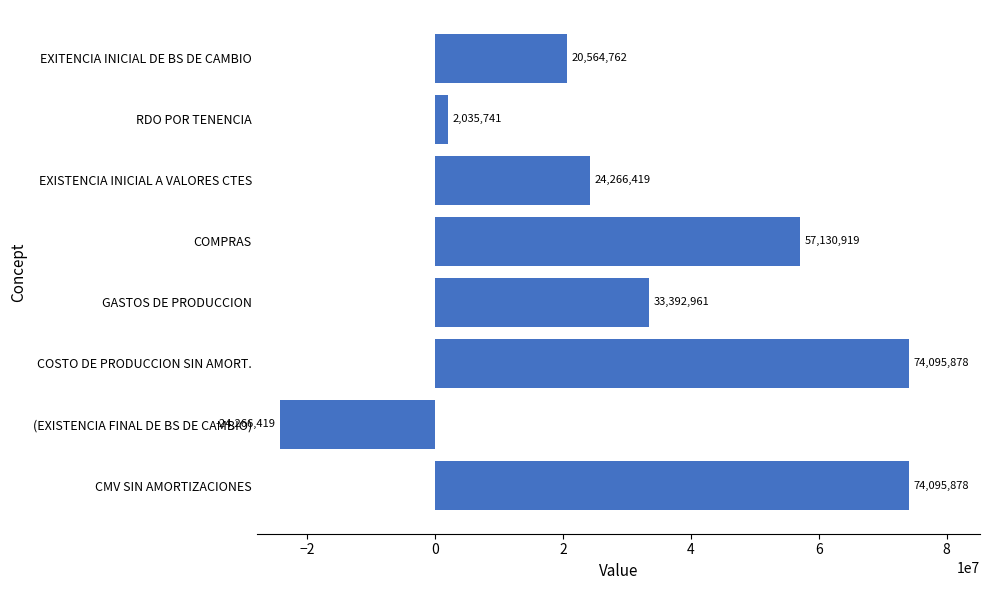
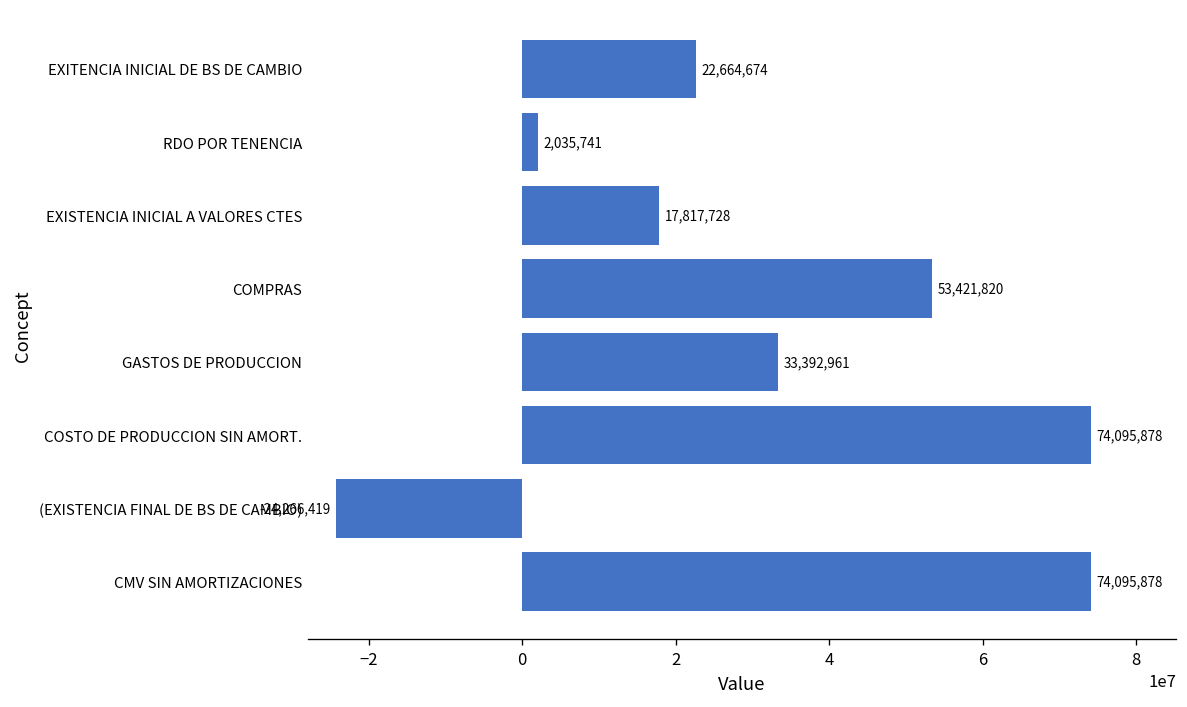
EXITENCIA INICIAL DE BS DE CAMBIO: 20,564,762 -> 22,664,674
EXISTENCIA INICIAL A VALORES CTES: 24,266,419 -> 17,817,728
COMPRAS: 57,130,919 -> 53,421,820
